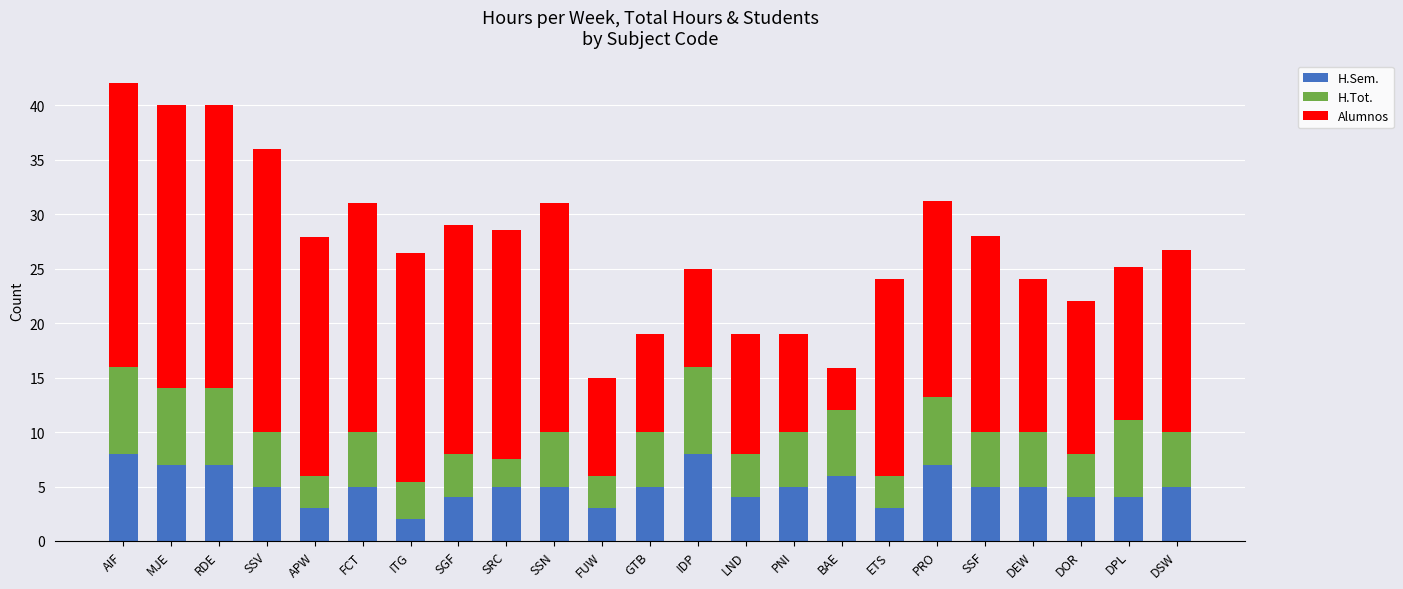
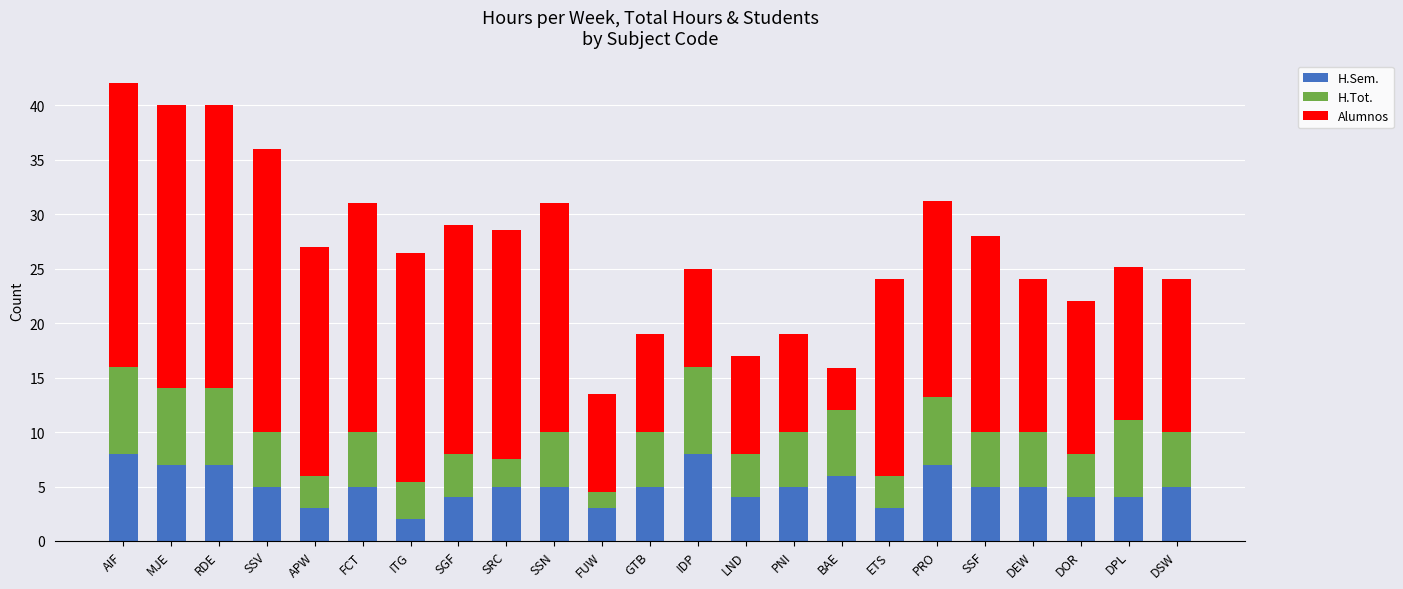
Alumnos, APW: 21.9 -> 21.0
H.Tot., FUW: 3.0 -> 1.5
Alumnos, LND: 11 -> 9
Alumnos, DSW: 16.7 -> 14.0
